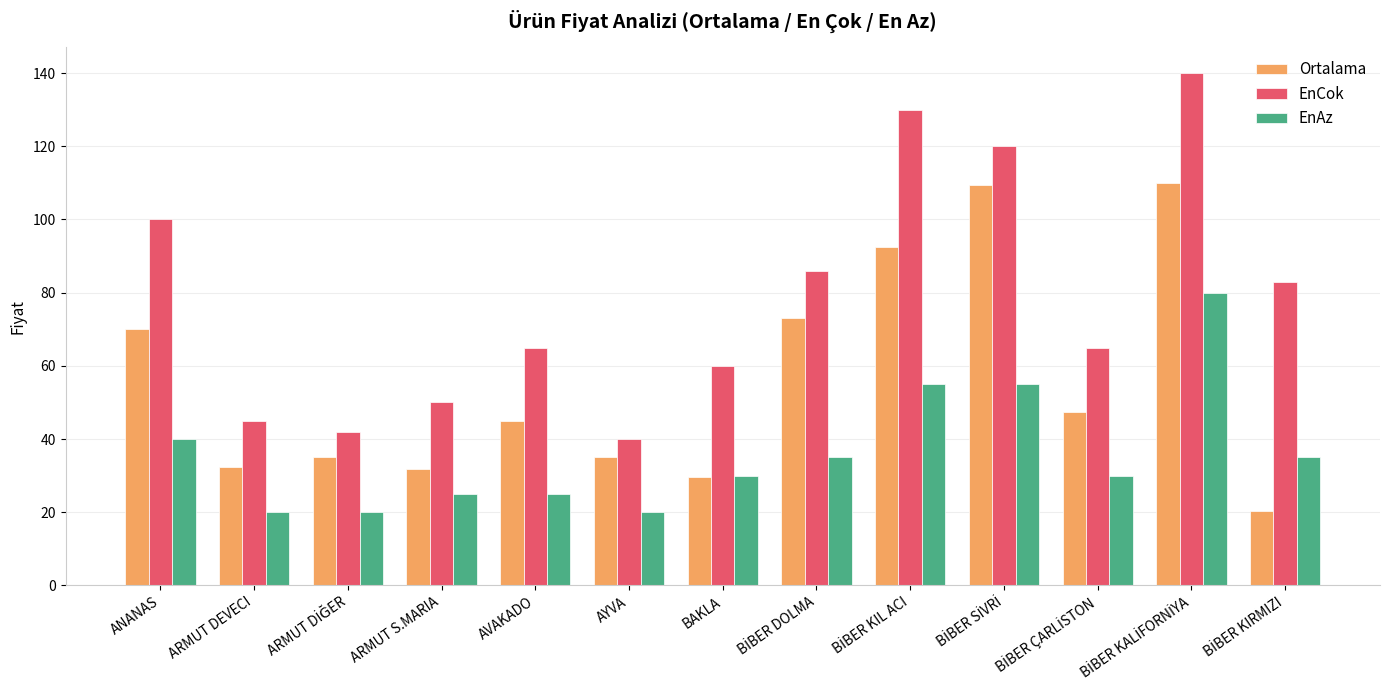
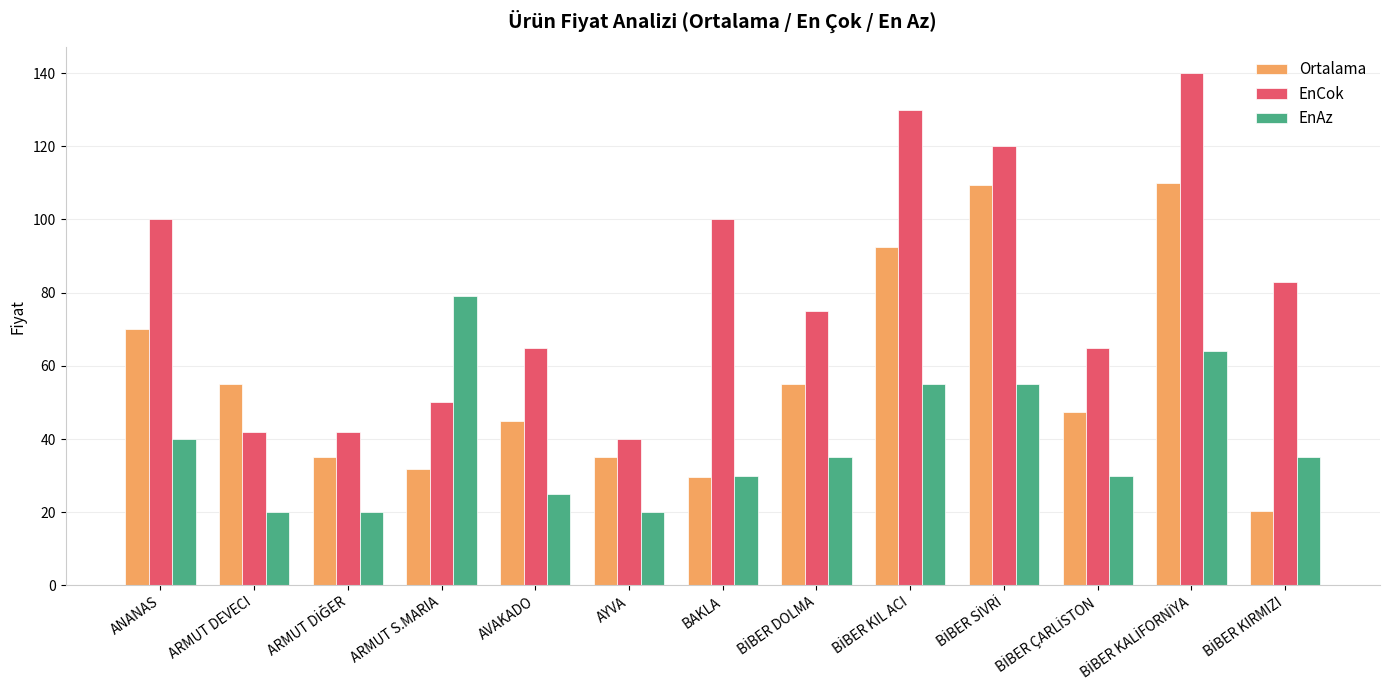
Ortalama, ARMUT DEVECI: 33 -> 55
EnCok, ARMUT DEVECI: 45 -> 42
EnAz, ARMUT S.MARIA: 25 -> 79
EnCok, BAKLA: 60 -> 100
Ortalama, BİBER DOLMA: 73 -> 55
EnCok, BİBER DOLMA: 86 -> 75
EnAz, BİBER KALİFORNİYA: 80 -> 64
